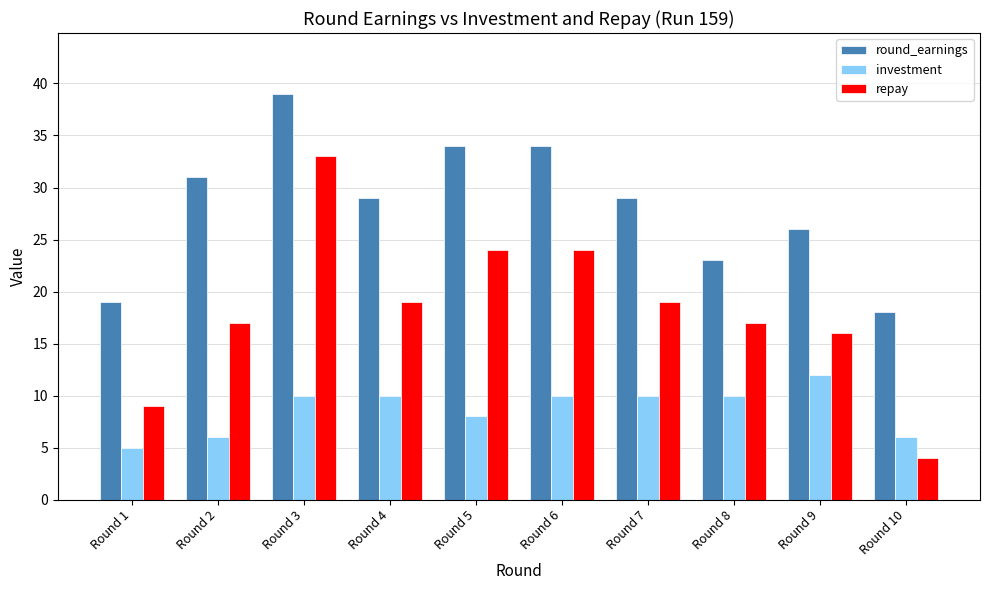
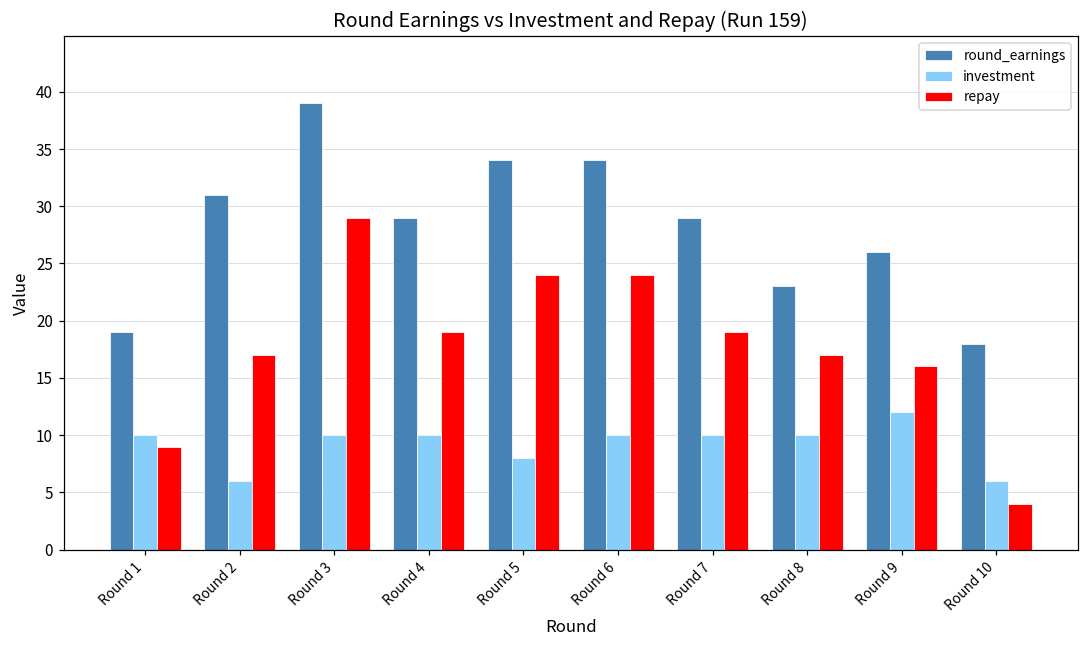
investment, Round 1: 5 -> 10
repay, Round 3: 33 -> 29
